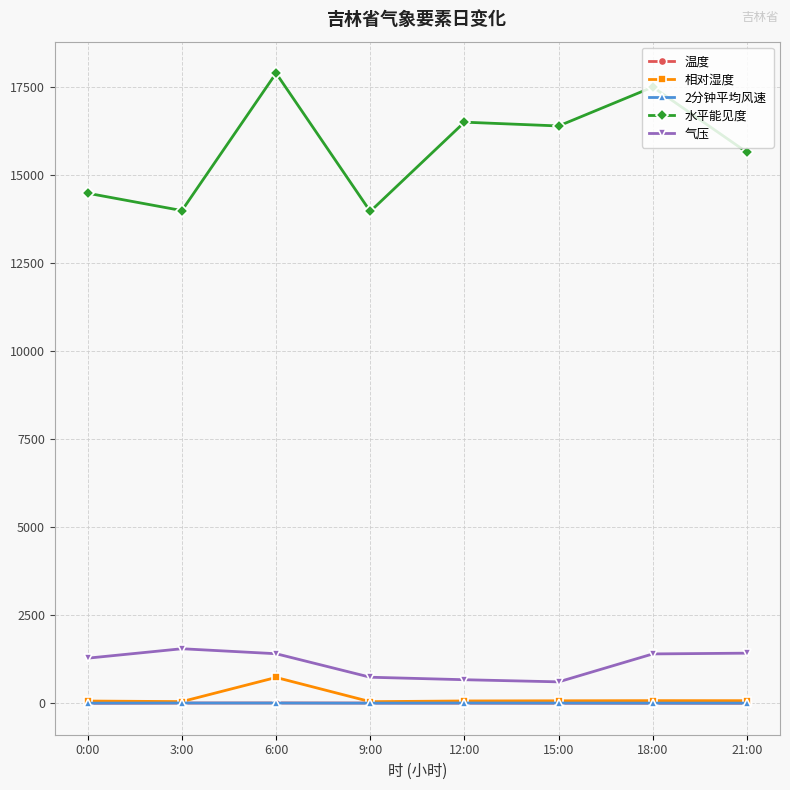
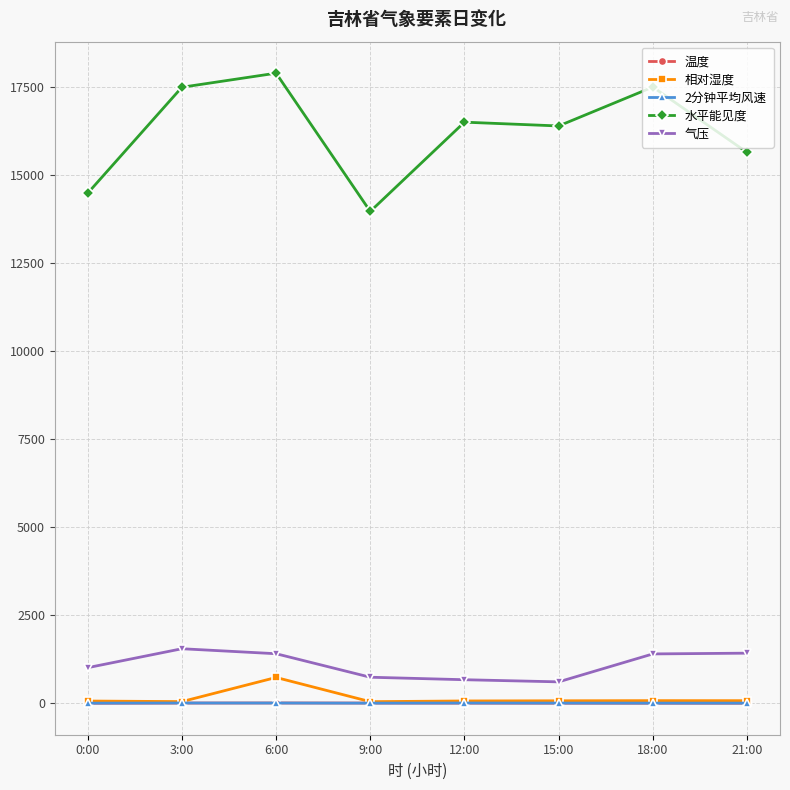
气压, 0:00: 1300 -> 1000
水平能见度, 3:00: 14000 -> 17500
